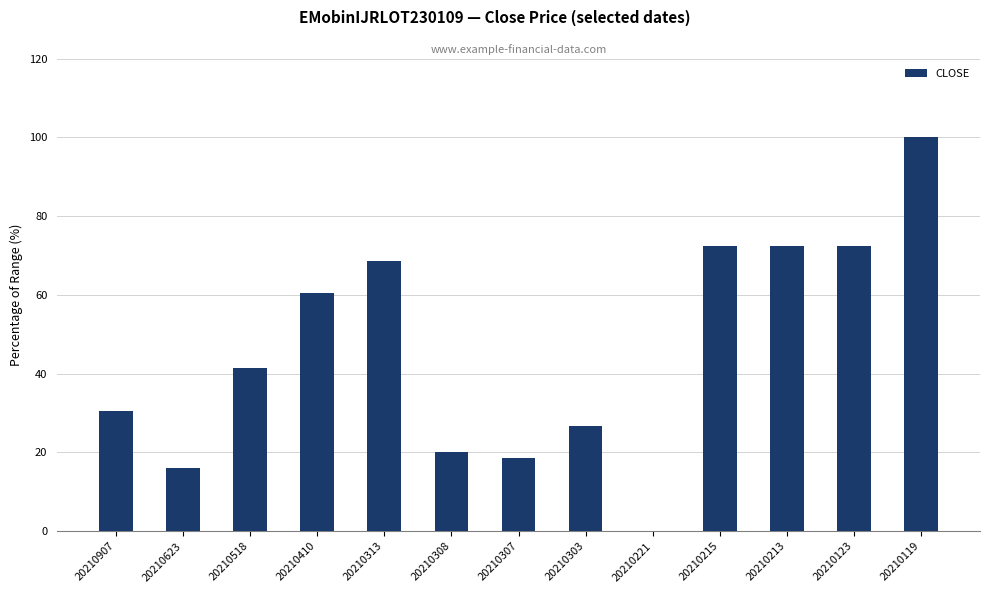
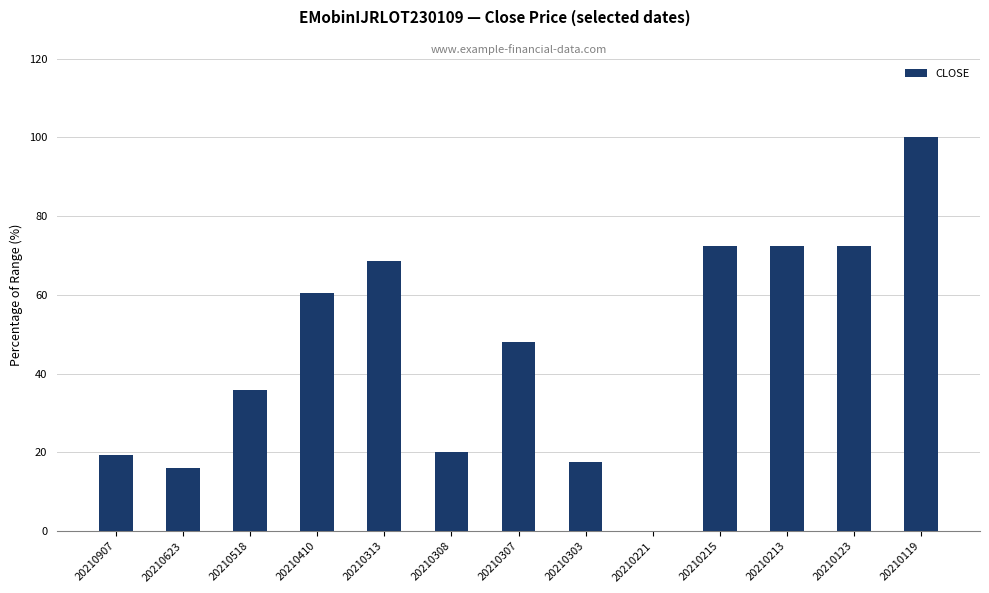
20210907: 31 -> 19
20210518: 42 -> 36
20210307: 19 -> 48
20210303: 27 -> 18
